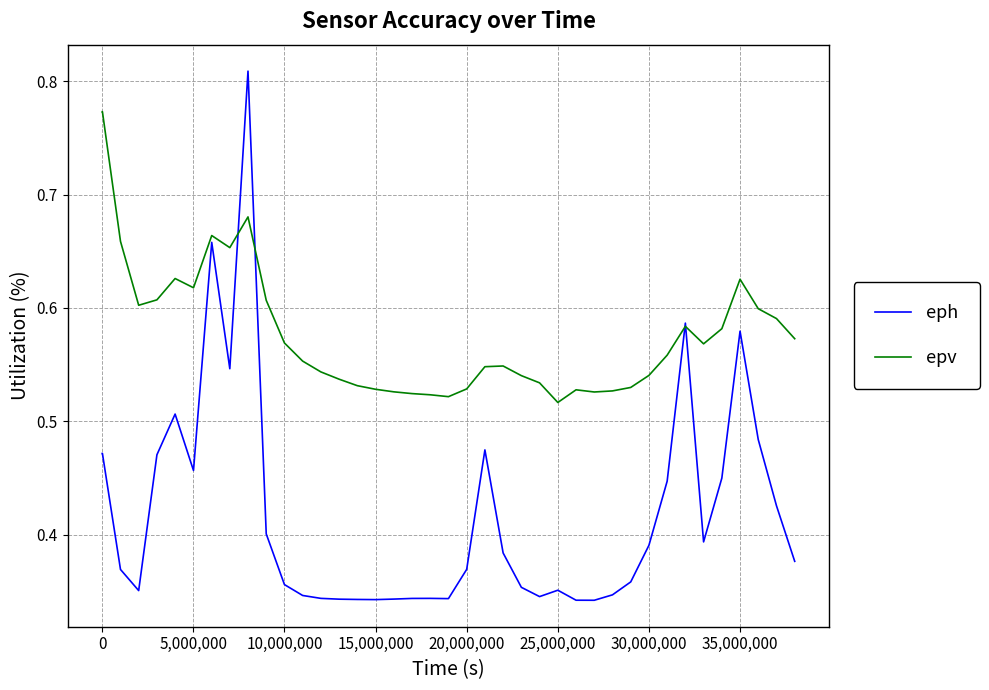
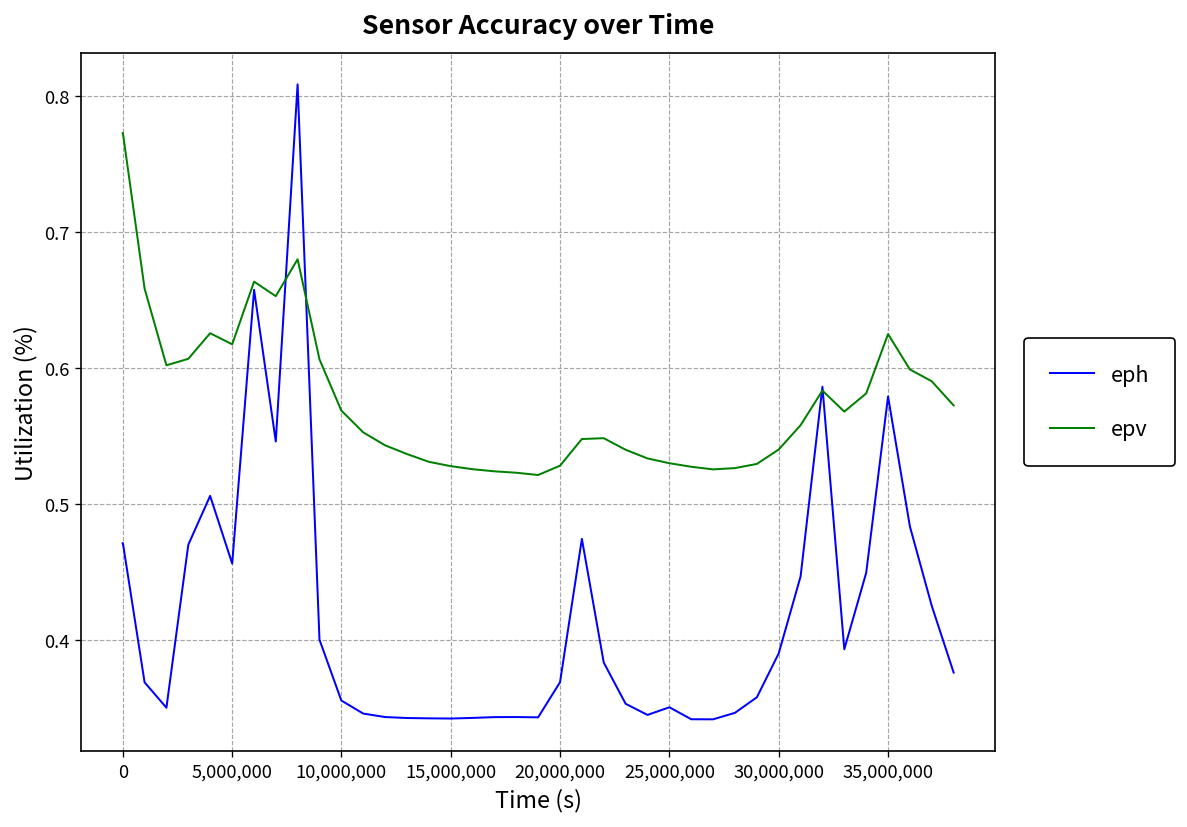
epv, 25,000,000: 0.517 -> 0.530
